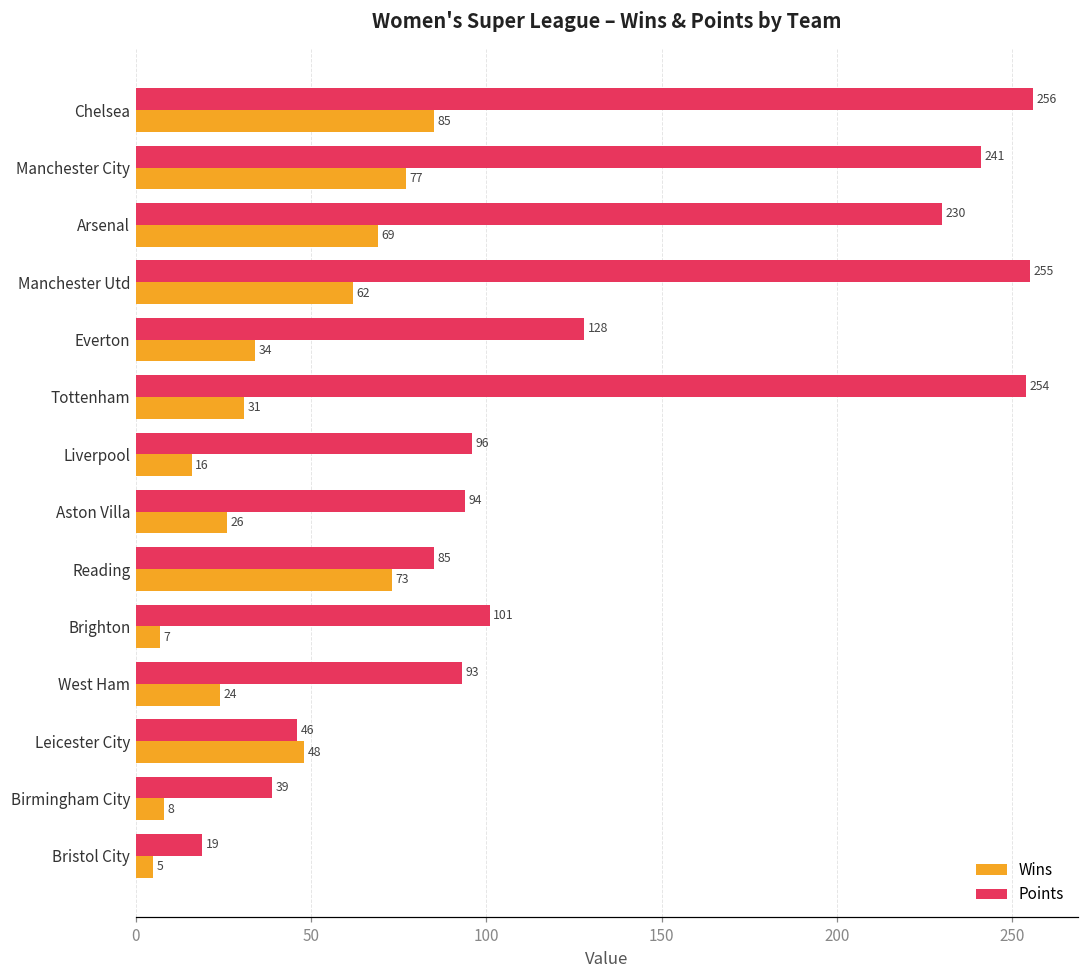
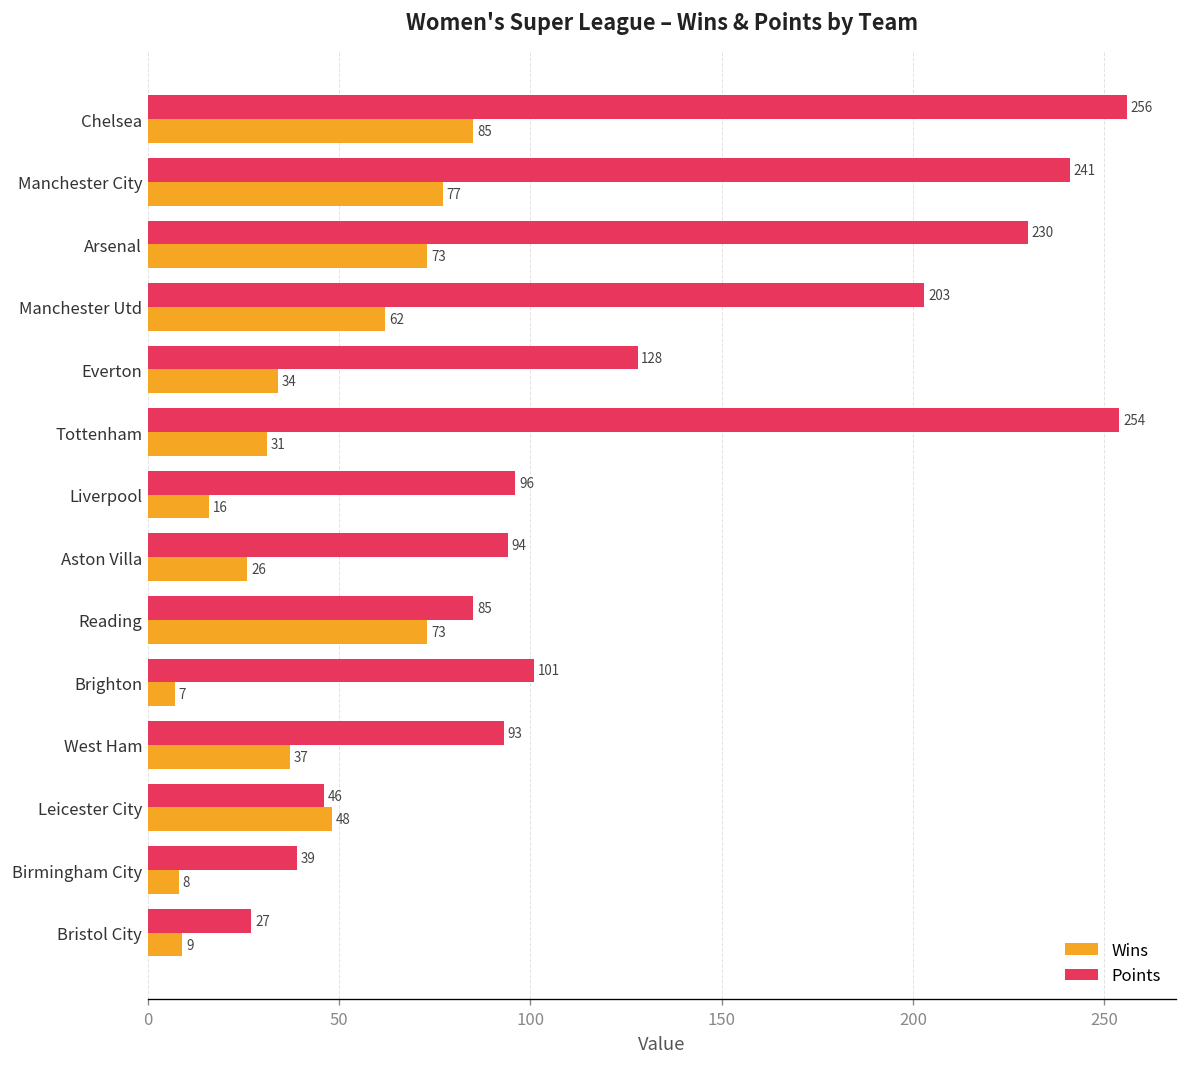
Wins, Arsenal: 69 -> 73
Points, Manchester Utd: 255 -> 203
Wins, West Ham: 24 -> 37
Points, Bristol City: 19 -> 27
Wins, Bristol City: 5 -> 9
